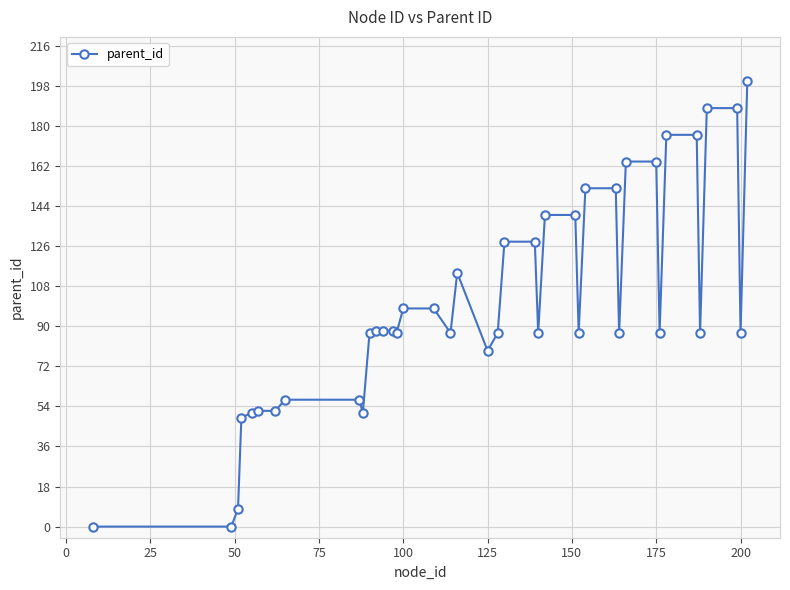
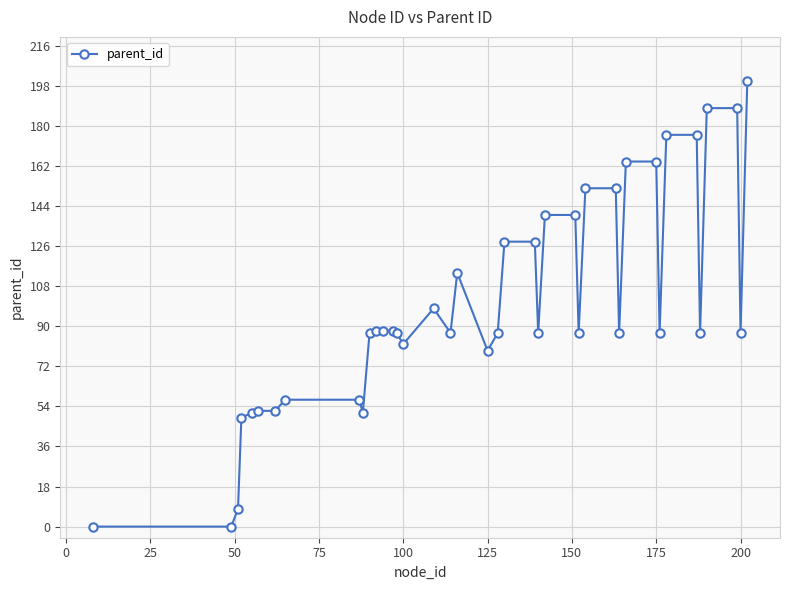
100: 98 -> 82
